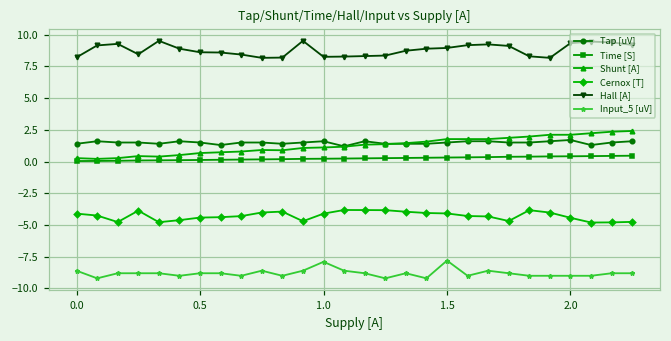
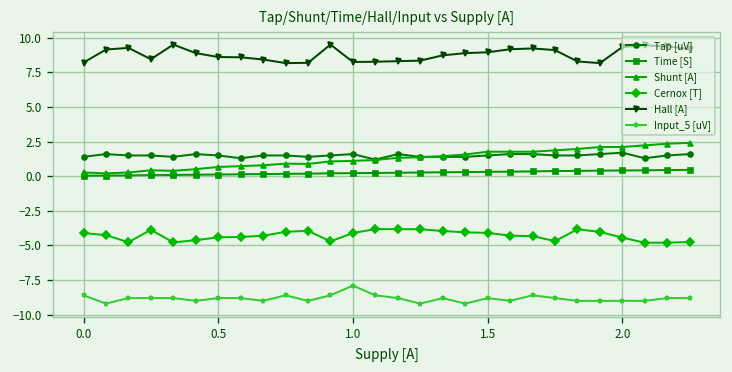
Input_5 [uV], 1.5: -7.8 -> -8.8
